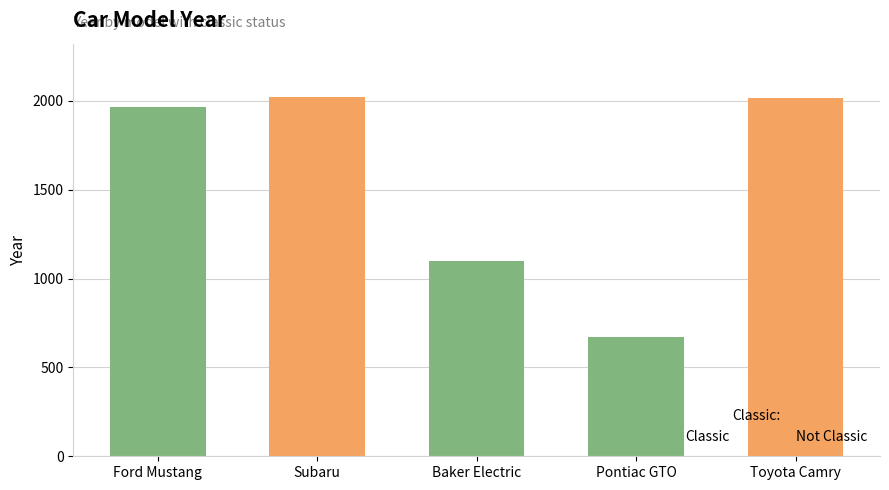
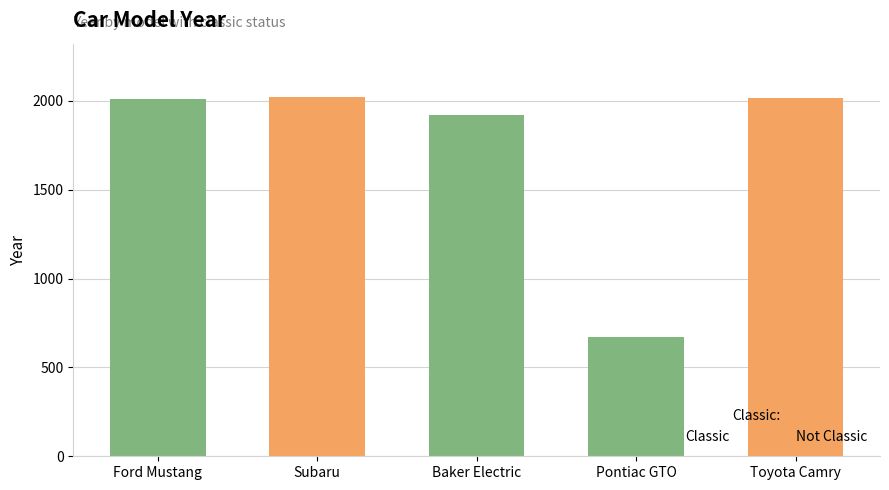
Ford Mustang: 1970 -> 2010
Baker Electric: 1100 -> 1920
